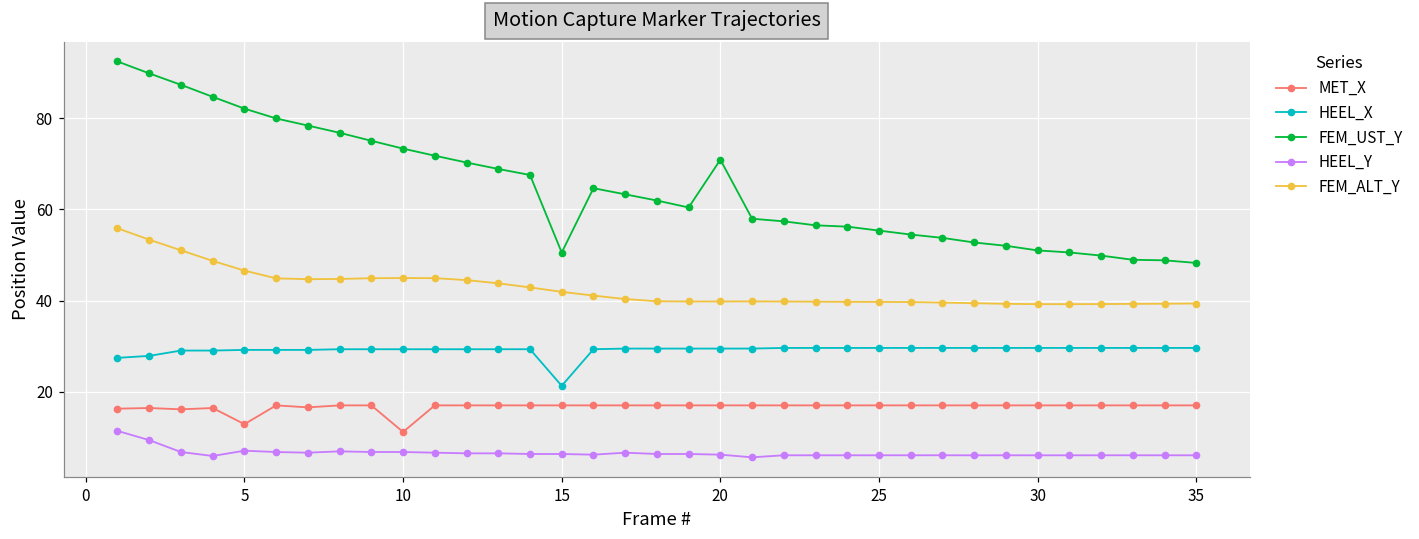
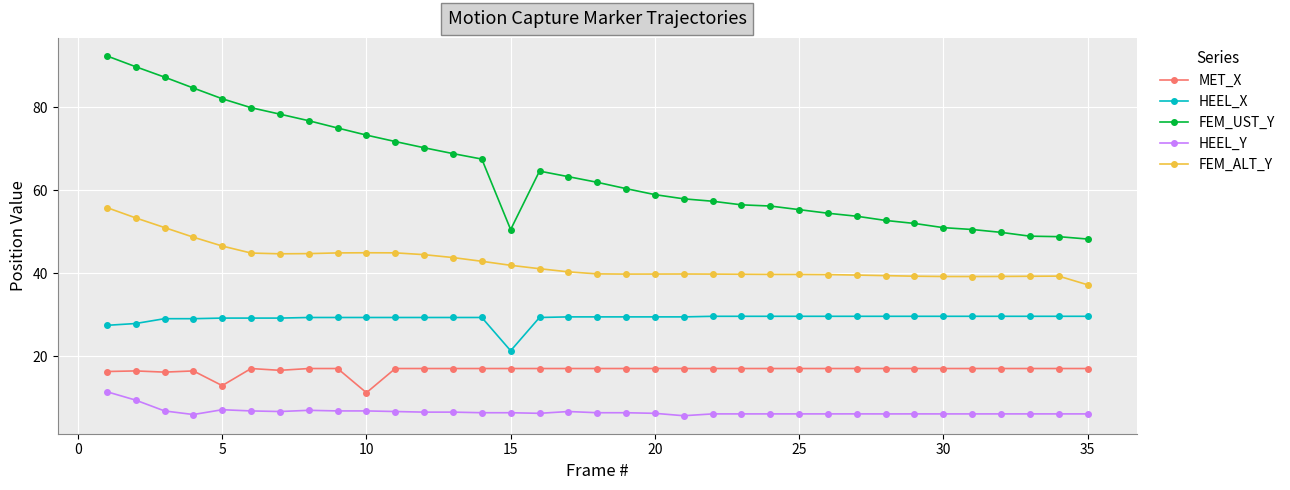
FEM_UST_Y, 20: 71 -> 59
FEM_ALT_Y, 35: 39 -> 37
